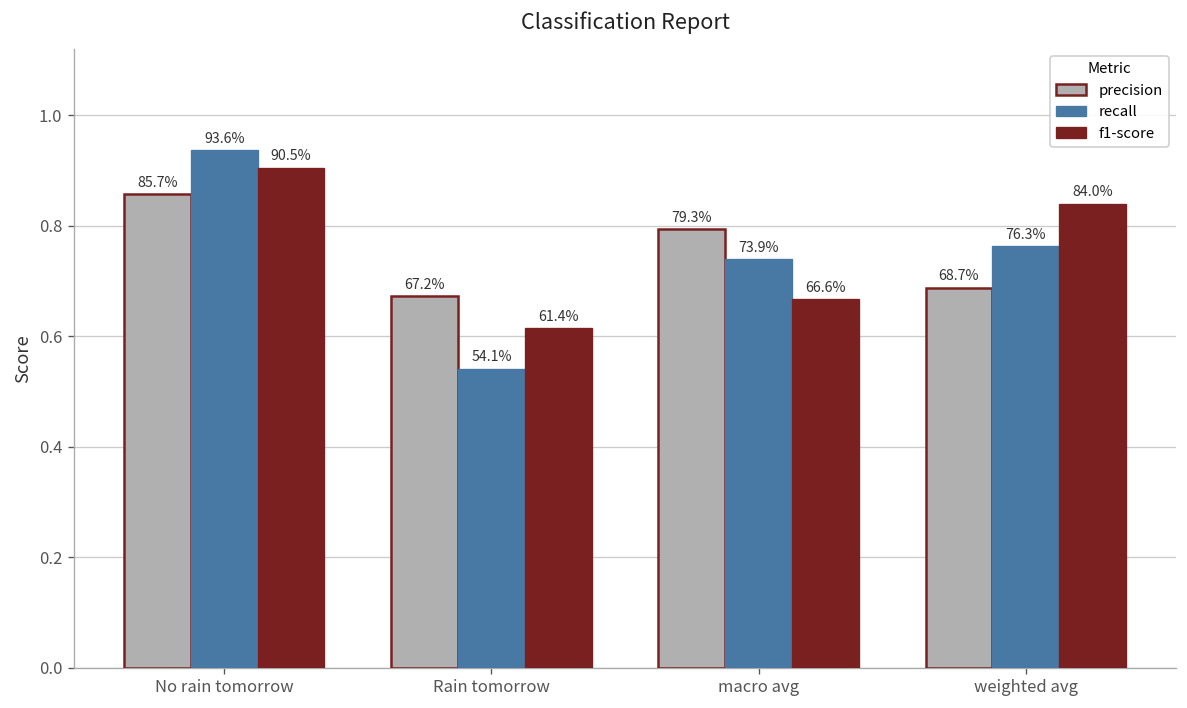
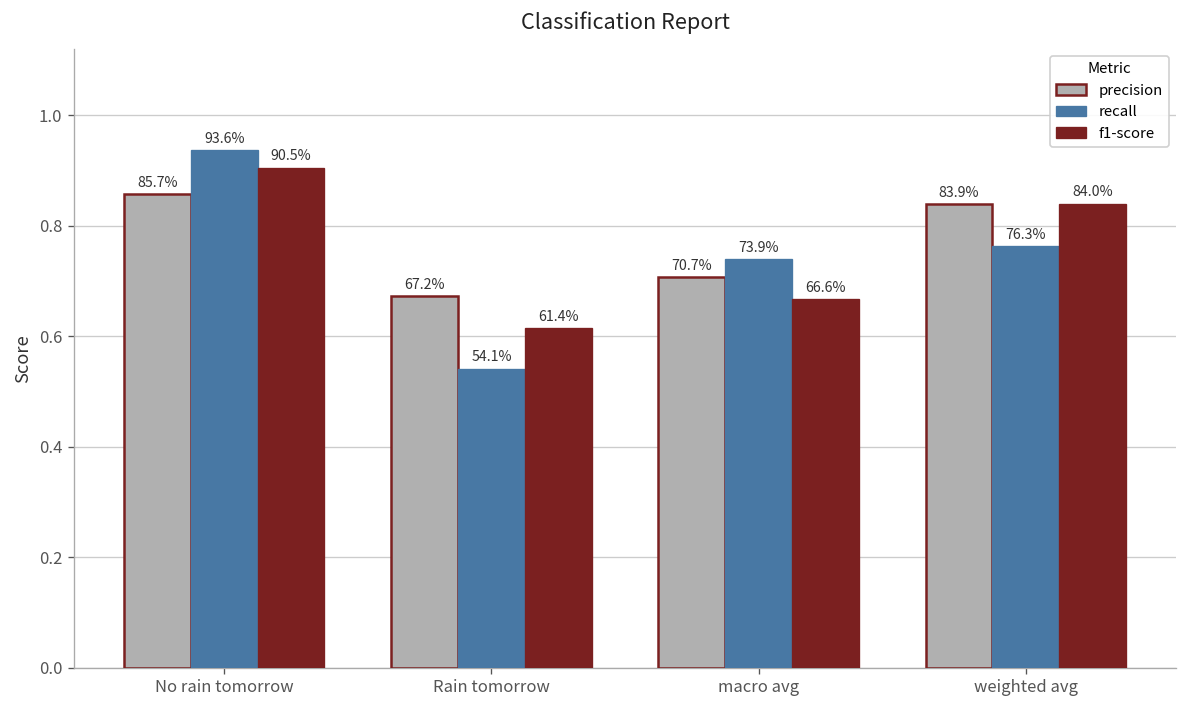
precision, macro avg: 79.3% -> 70.7%
precision, weighted avg: 68.7% -> 83.9%
